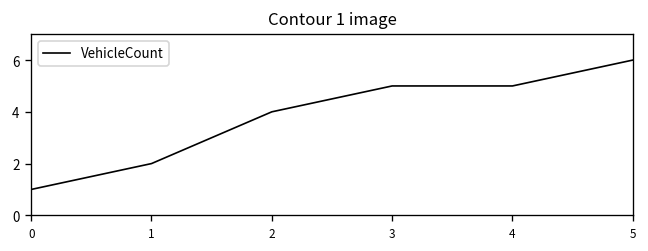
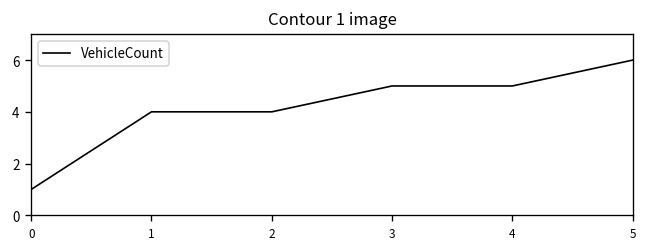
1: 2 -> 4
